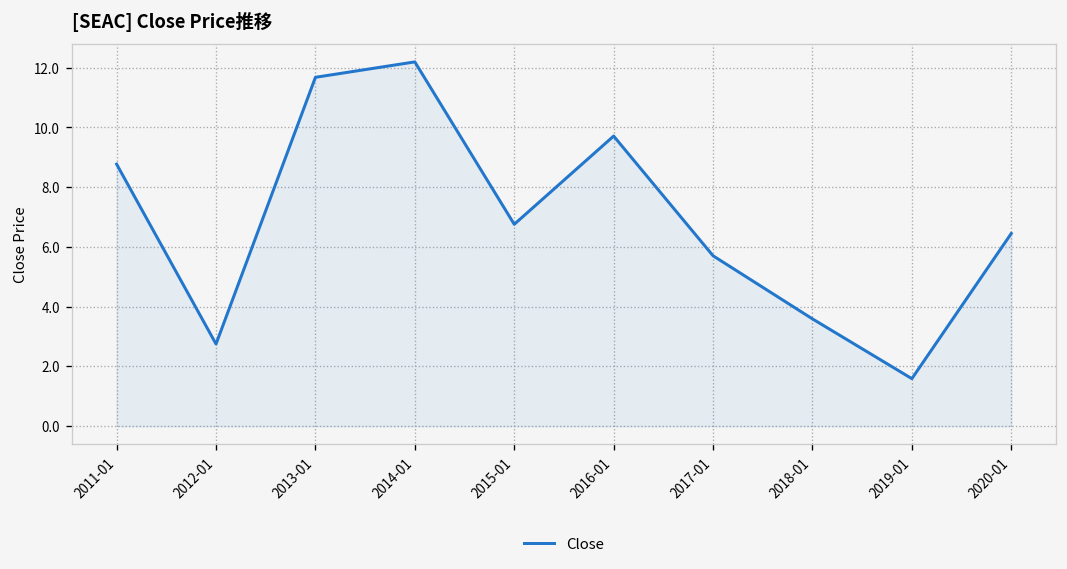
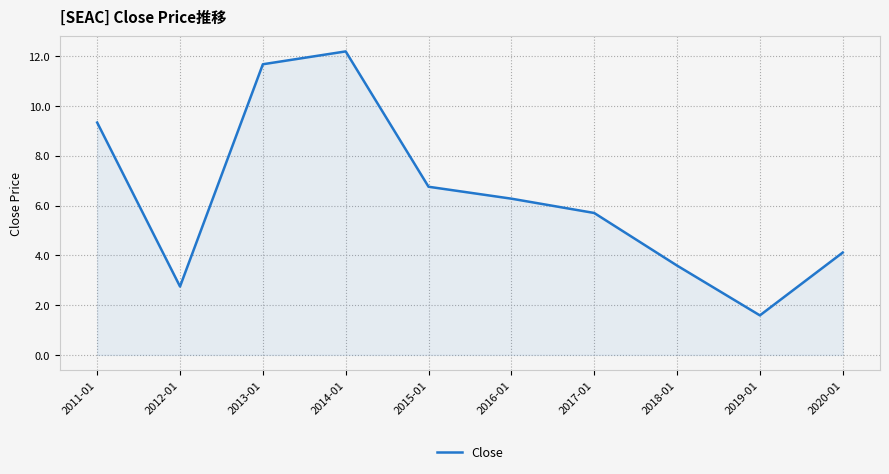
2011-01: 8.8 -> 9.3
2016-01: 9.7 -> 6.3
2020-01: 6.5 -> 4.1
